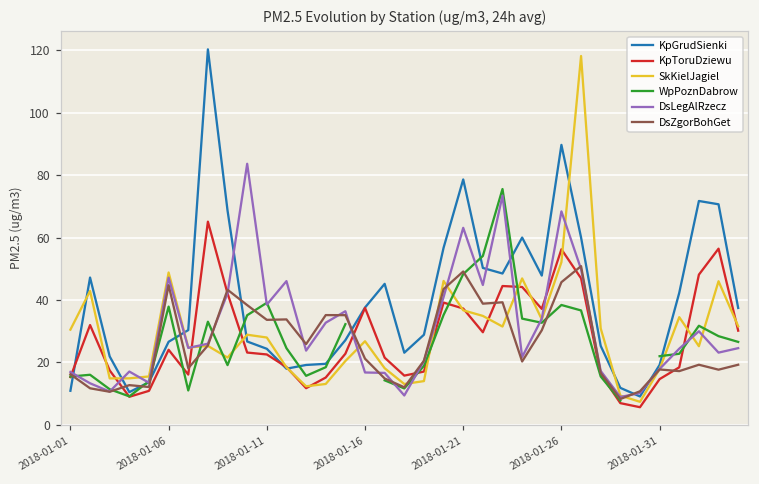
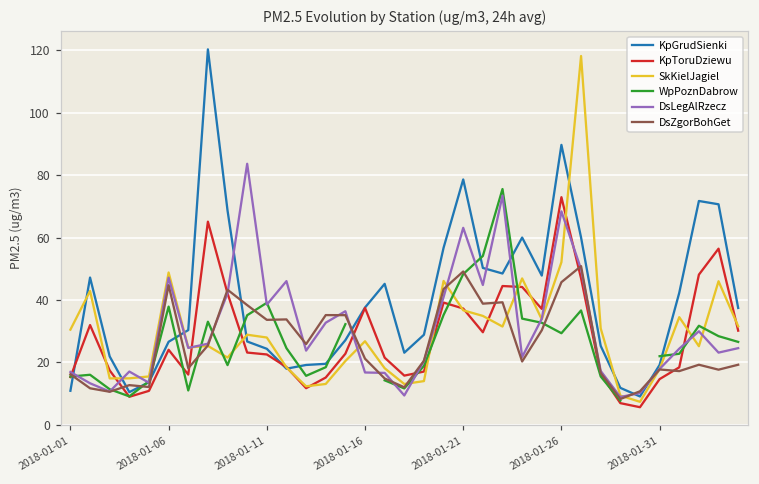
KpToruDziewu, 2018-01-26: 56 -> 73
WpPoznDabrow, 2018-01-26: 38 -> 29
